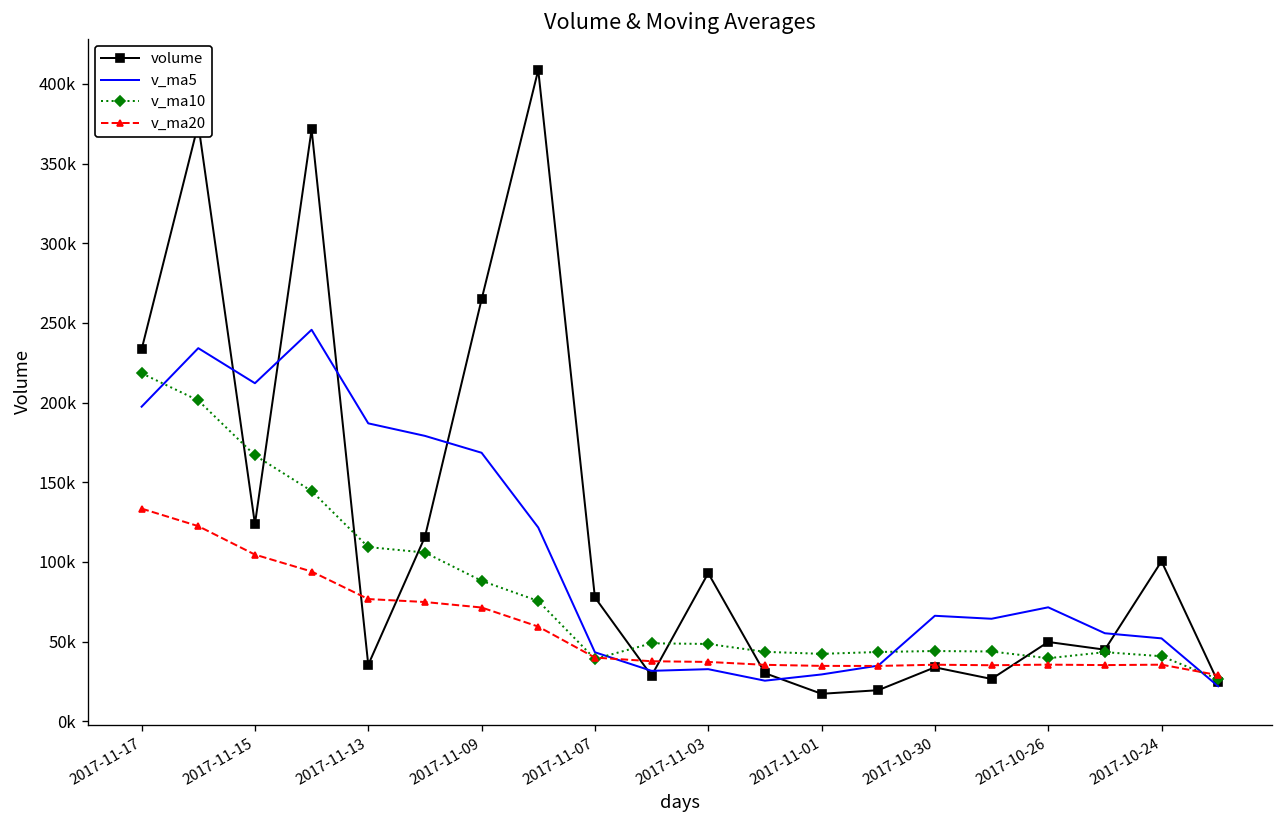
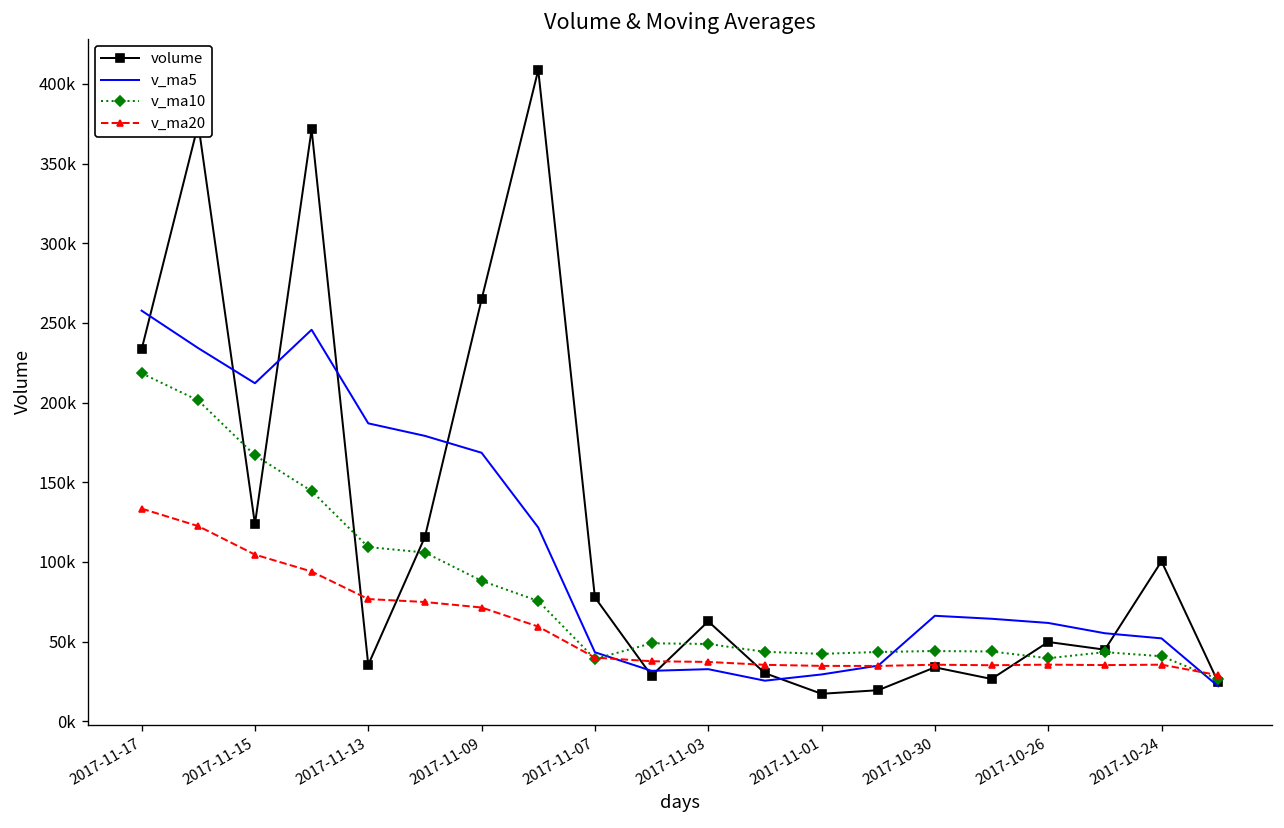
v_ma5, 2017-11-17: 197000 -> 258000
volume, 2017-11-03: 93000 -> 63000
v_ma5, 2017-10-26: 71000 -> 62000
